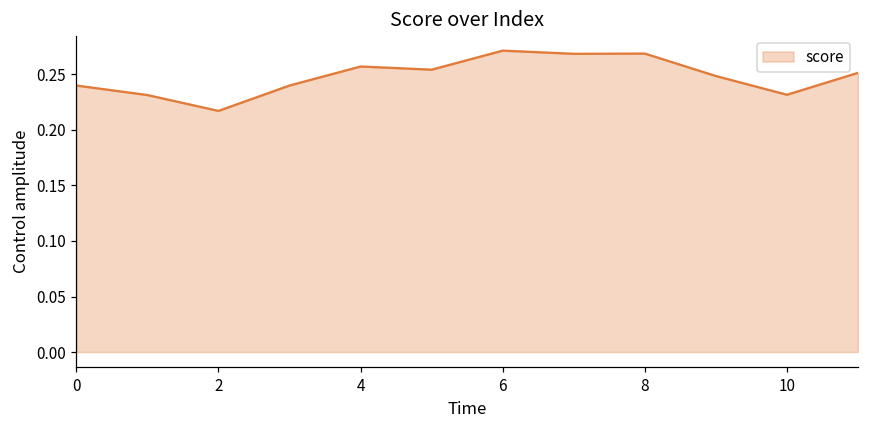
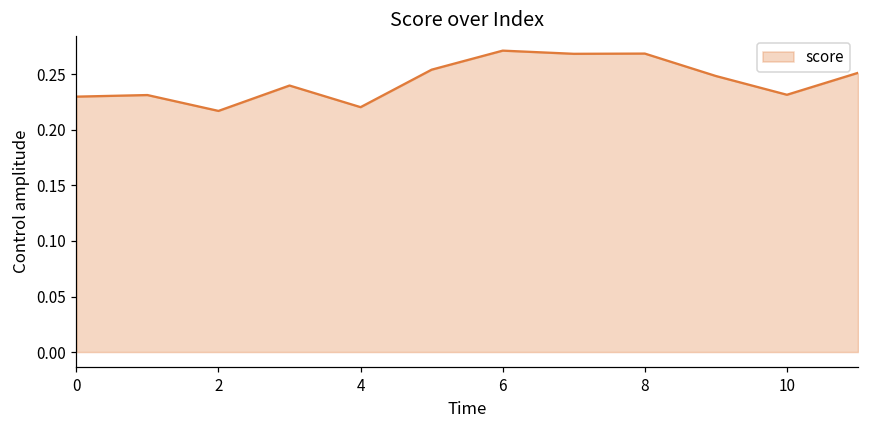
0: 0.24 -> 0.23
4: 0.257 -> 0.221
